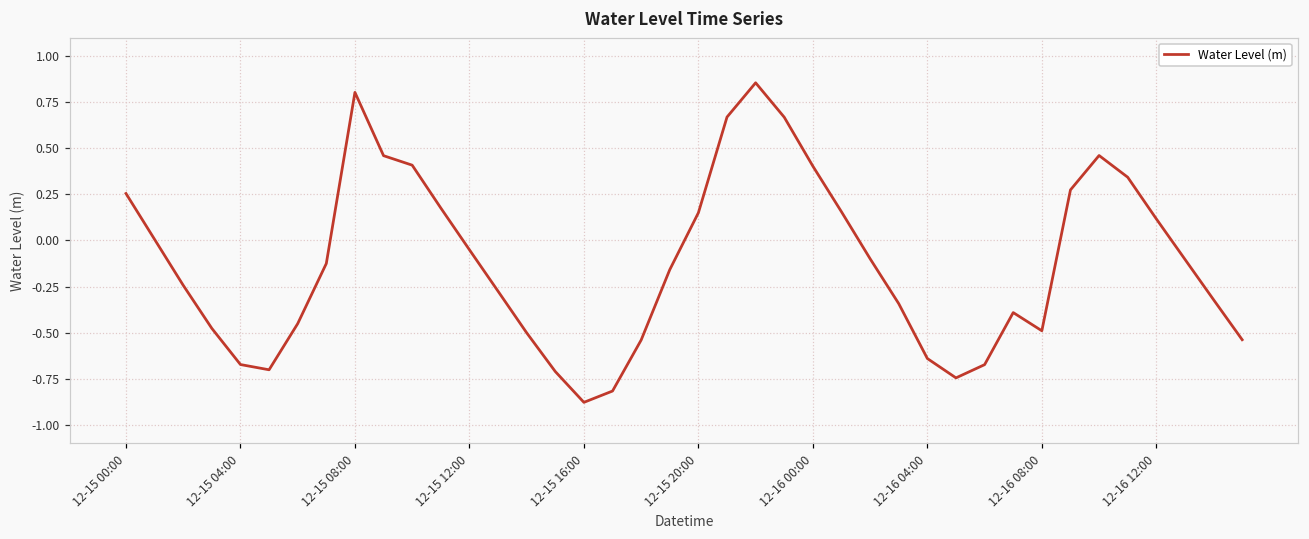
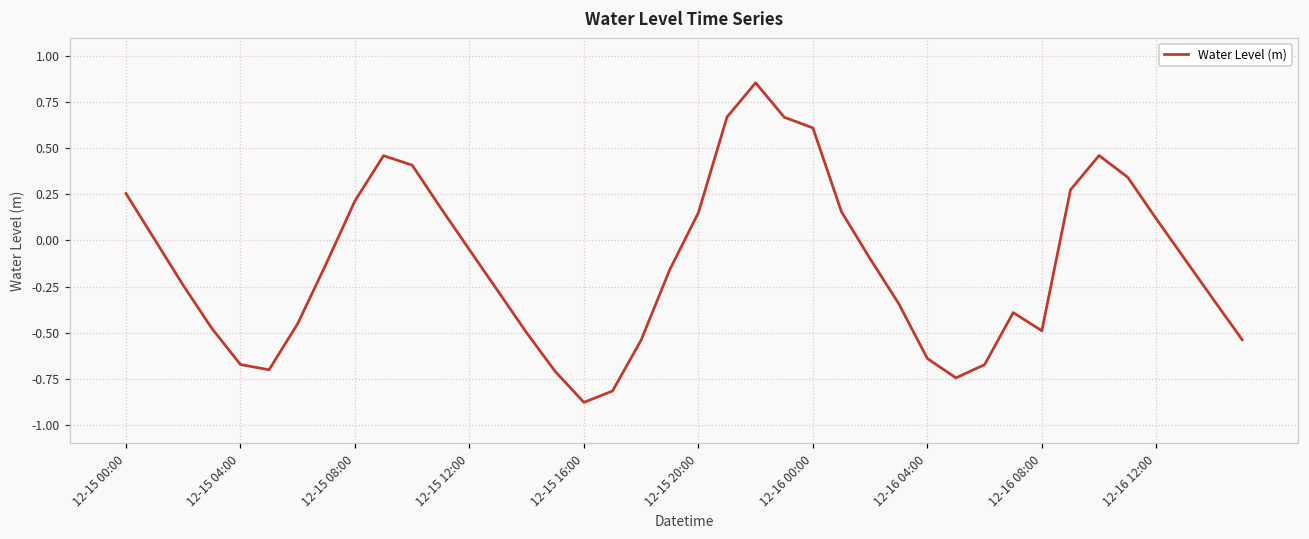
12-15 08:00: 0.80 -> 0.21
12-16 00:00: 0.40 -> 0.61
